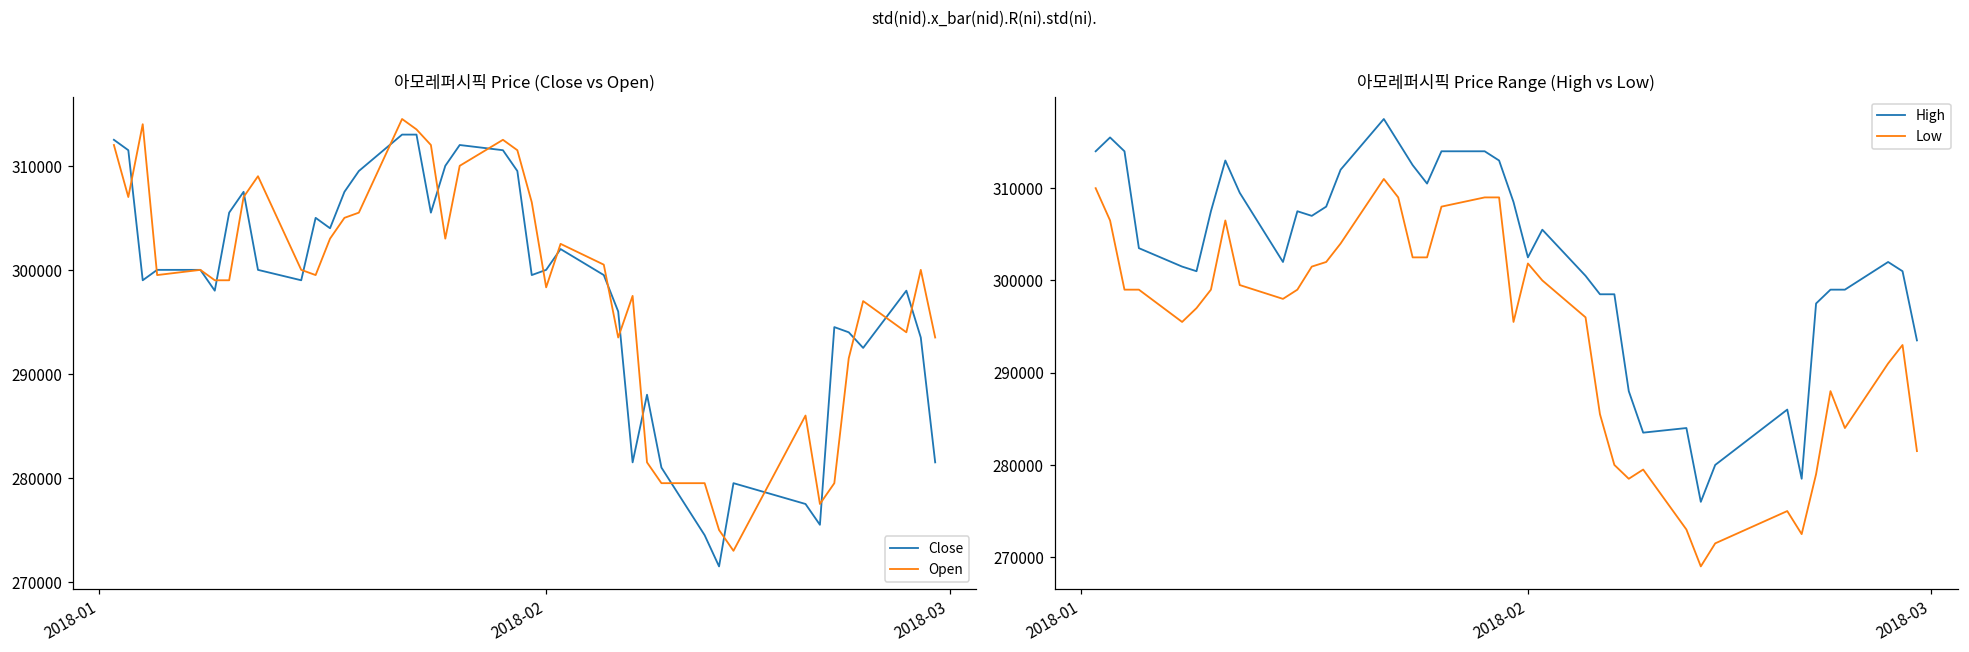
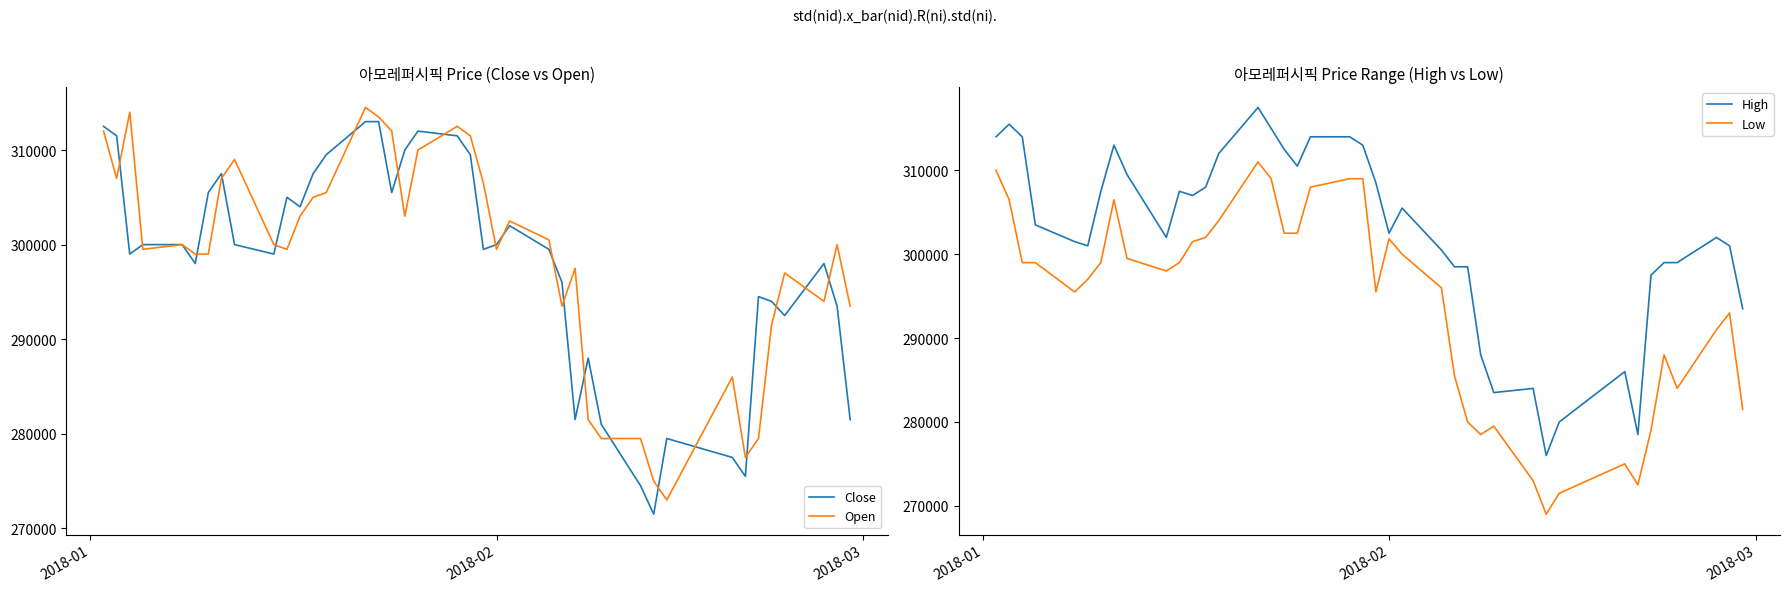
아모레퍼시픽 Price (Close vs Open), Open, 2018-02: 298000 -> 300000
